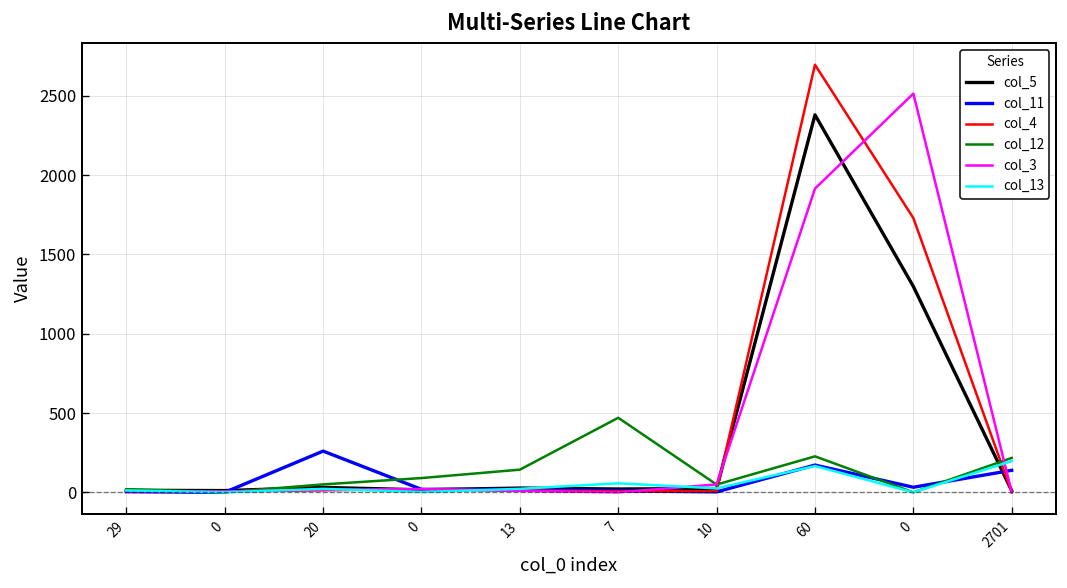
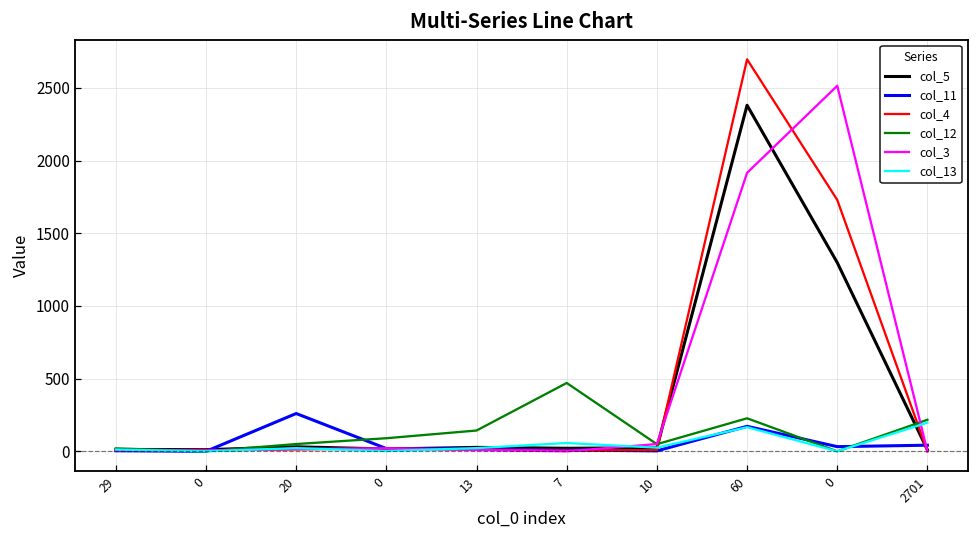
col_11, 2701: 140 -> 40
